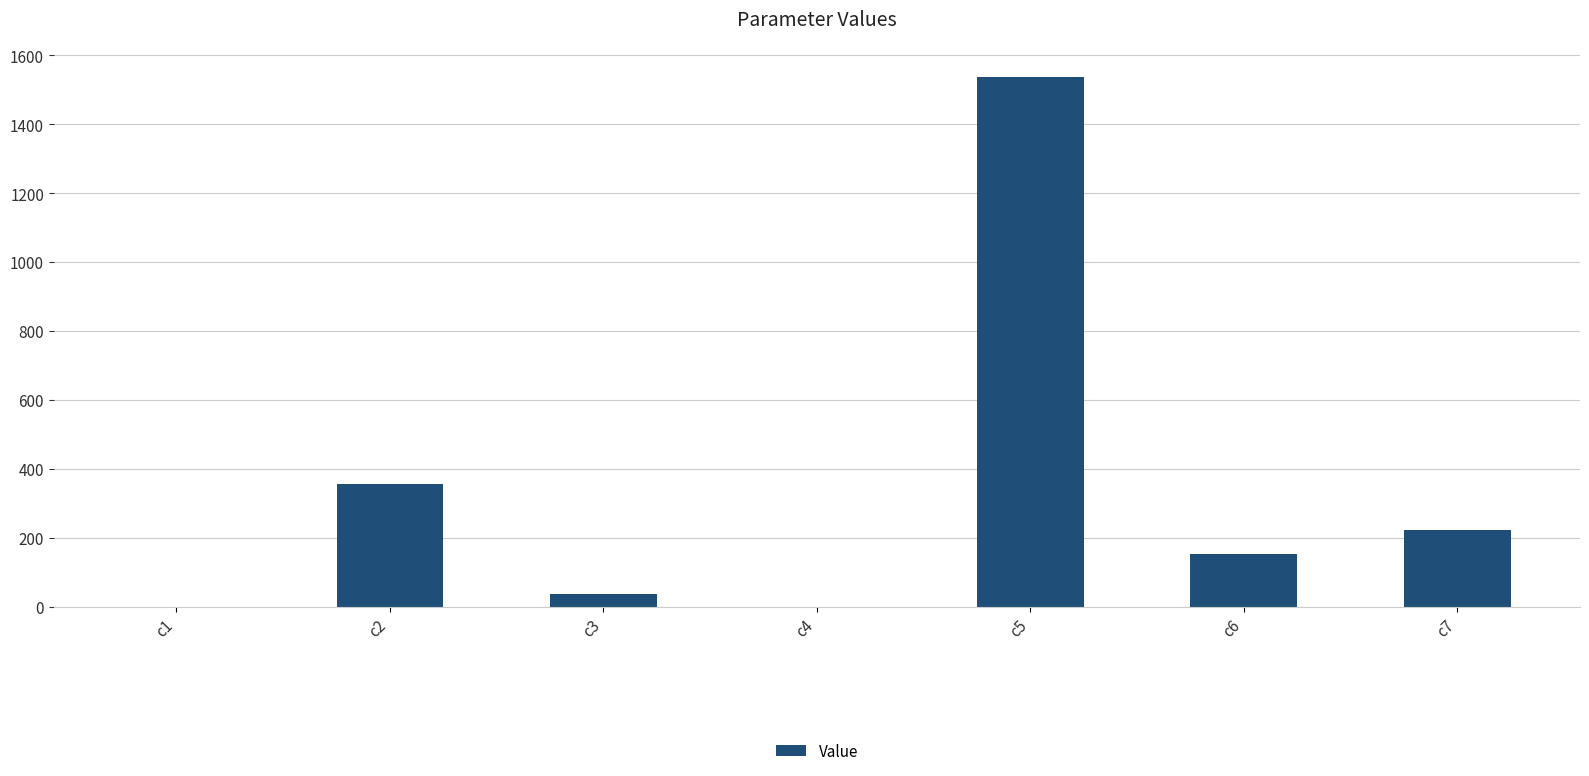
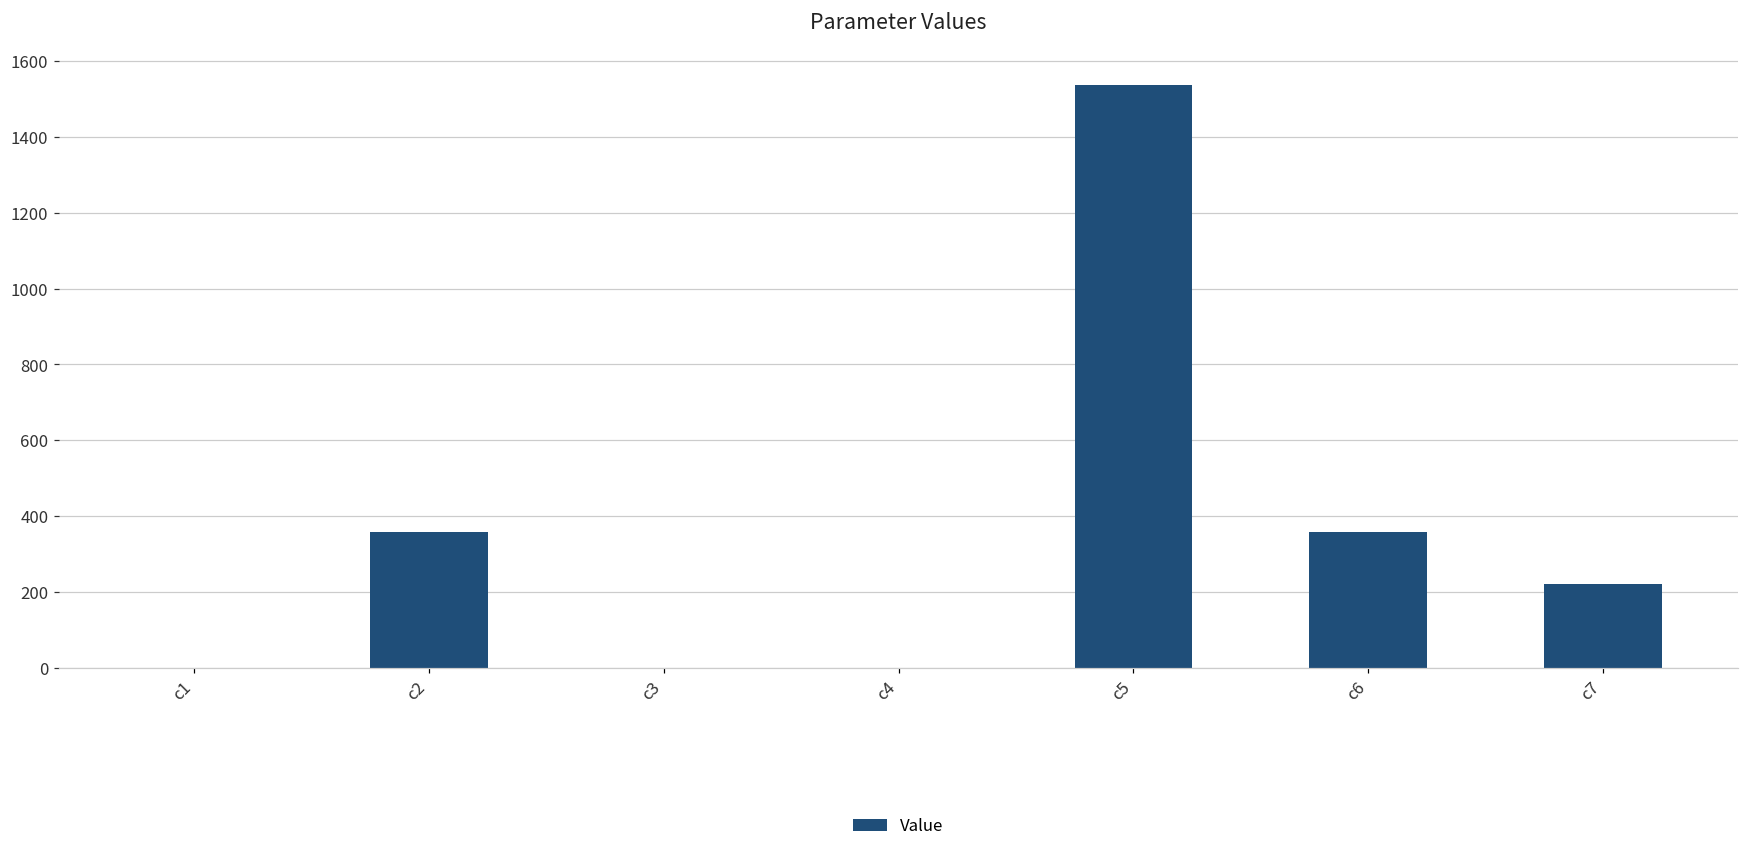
c3: 40 -> 0
c6: 150 -> 360
